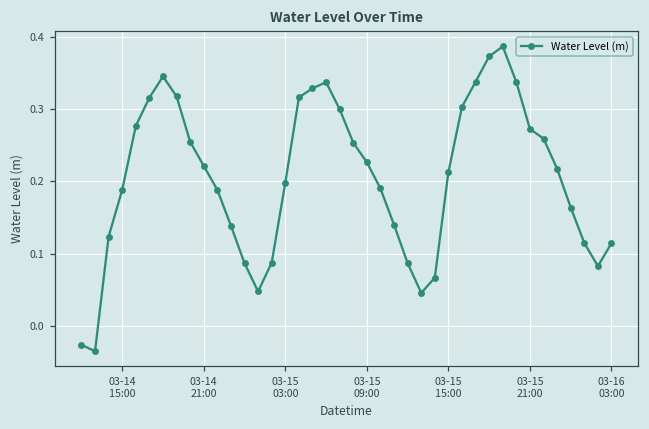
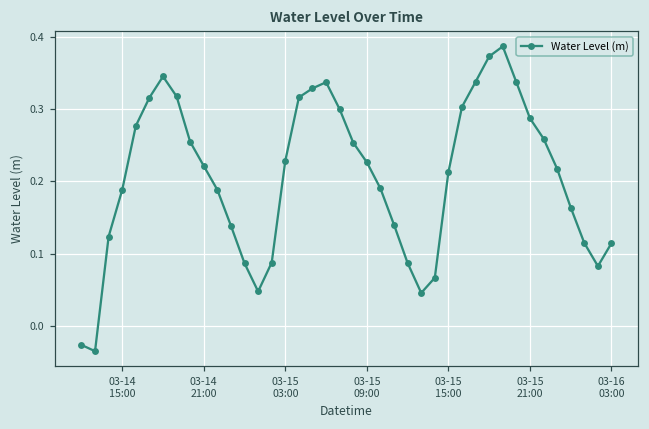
03-15 03:00: 0.20 -> 0.23
03-15 21:00: 0.27 -> 0.29
